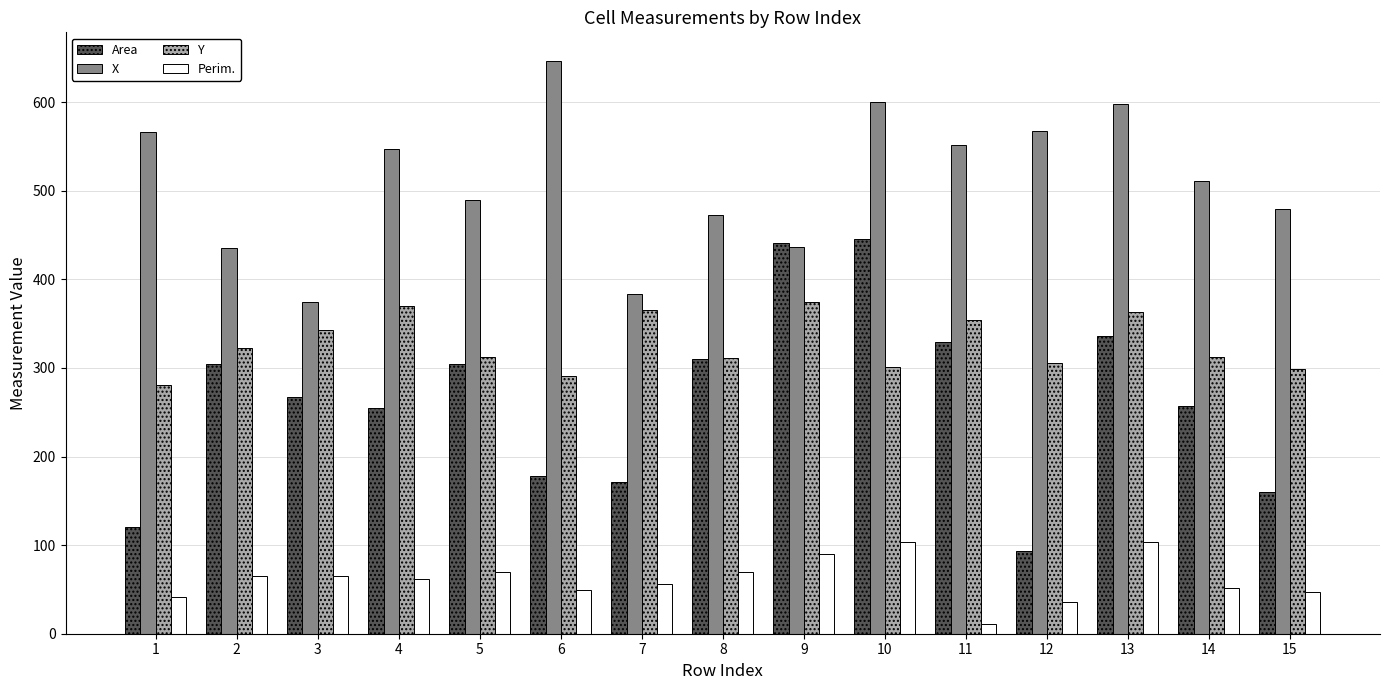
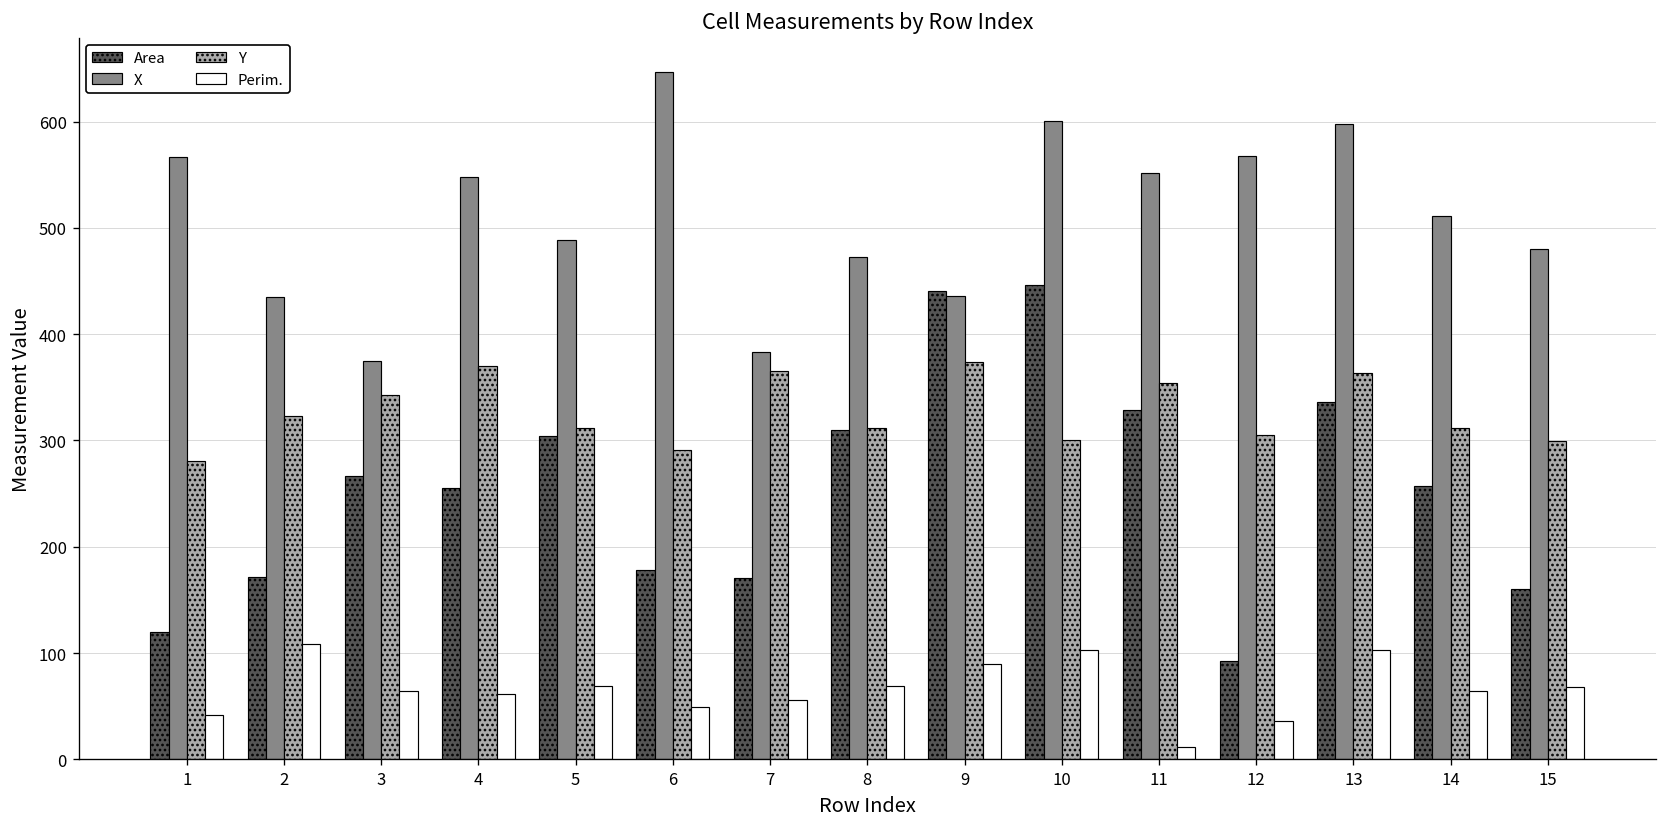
Area, 2: 300 -> 170
Perim., 2: 60 -> 110
Perim., 14: 50 -> 60
Perim., 15: 50 -> 70
